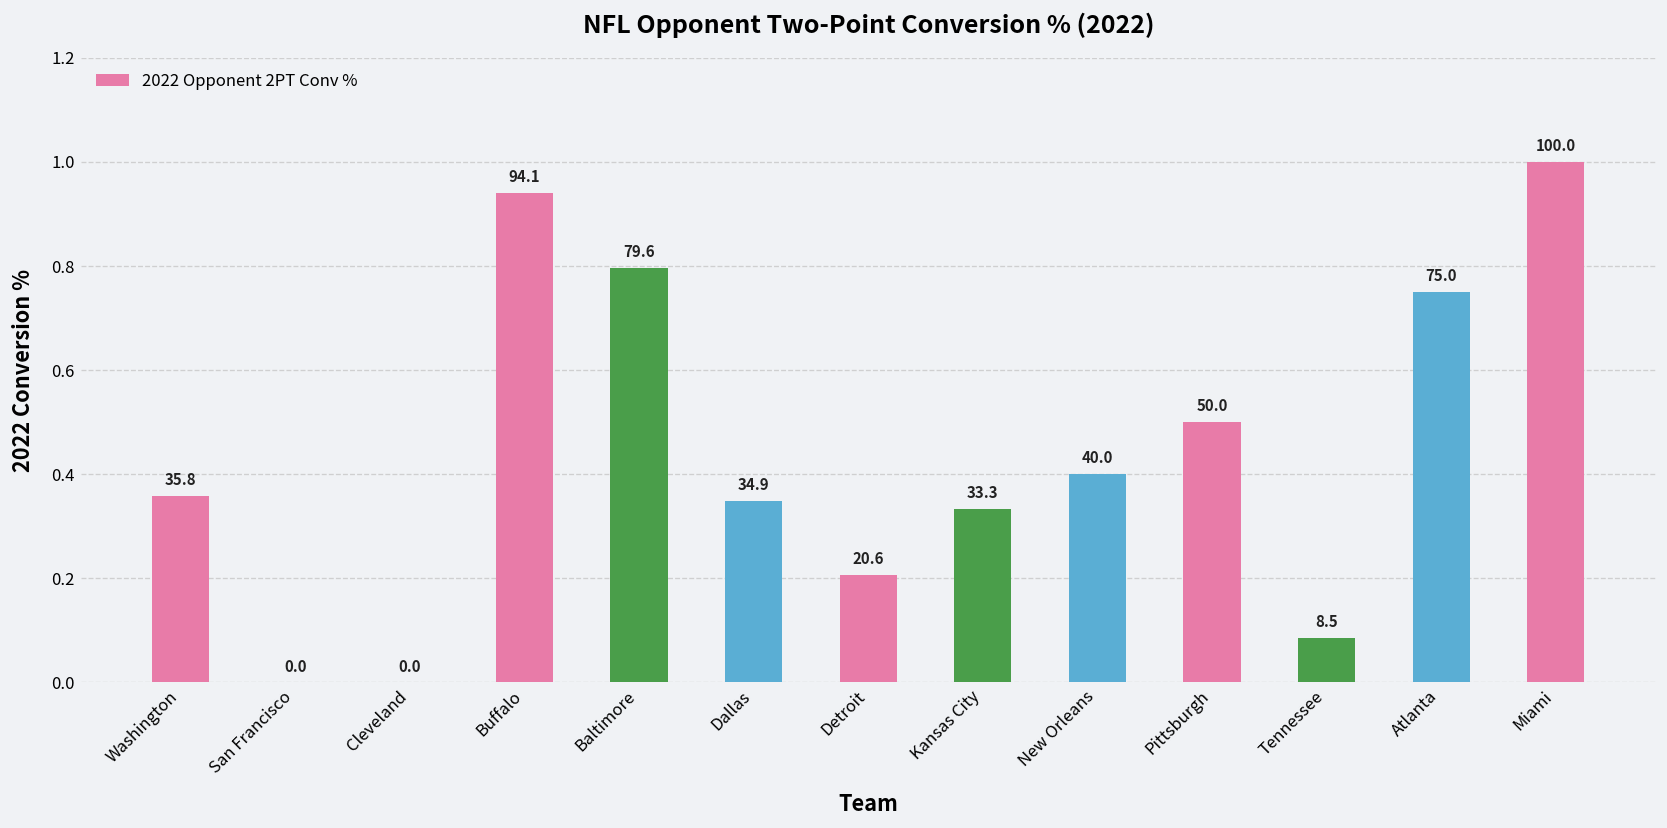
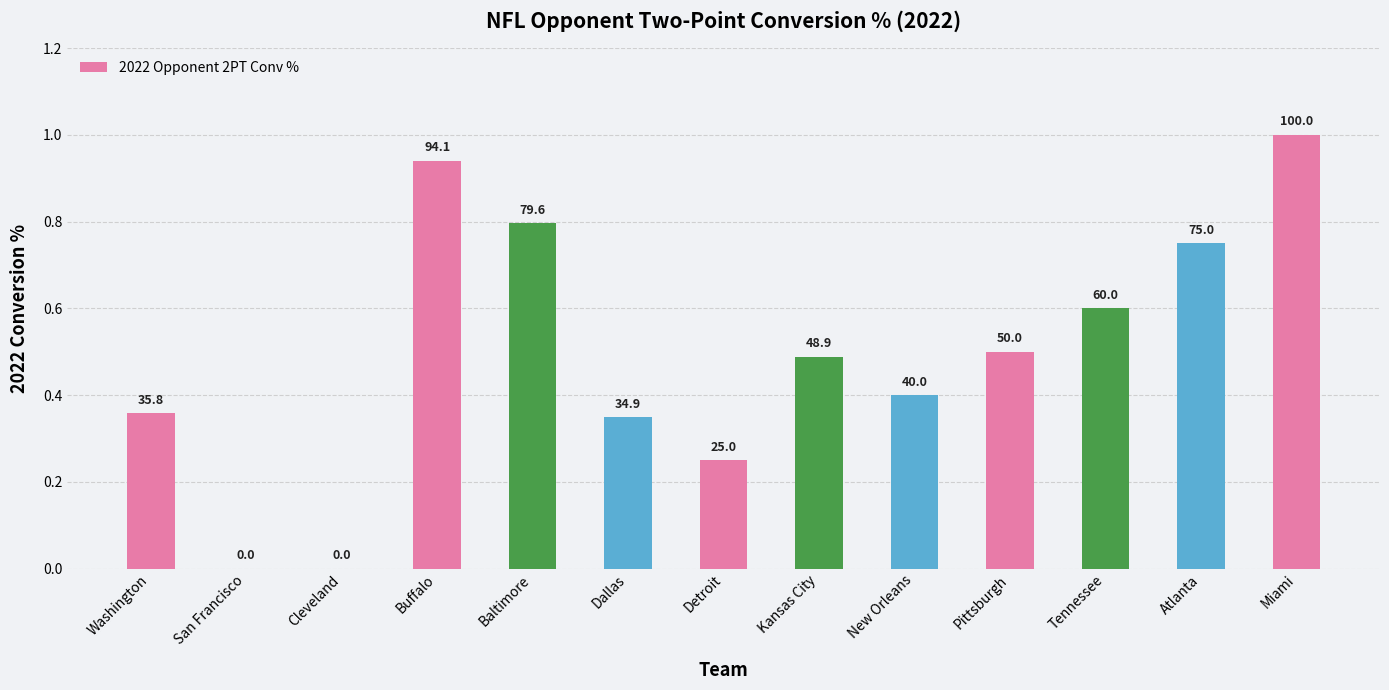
Detroit: 20.6 -> 25.0
Kansas City: 33.3 -> 48.9
Tennessee: 8.5 -> 60.0
